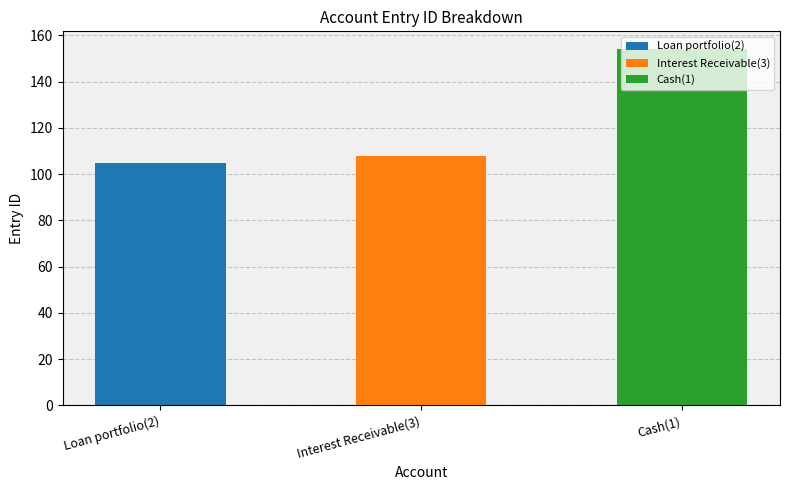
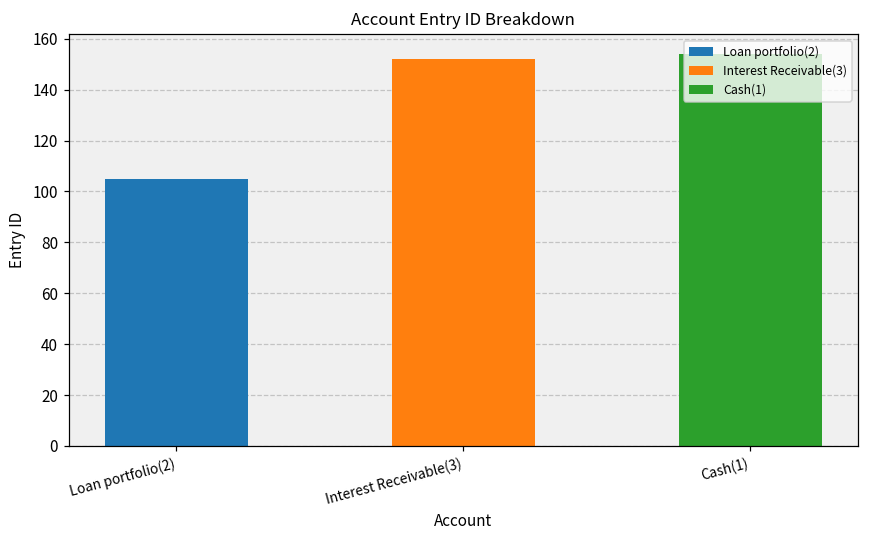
Interest Receivable(3): 108 -> 152
